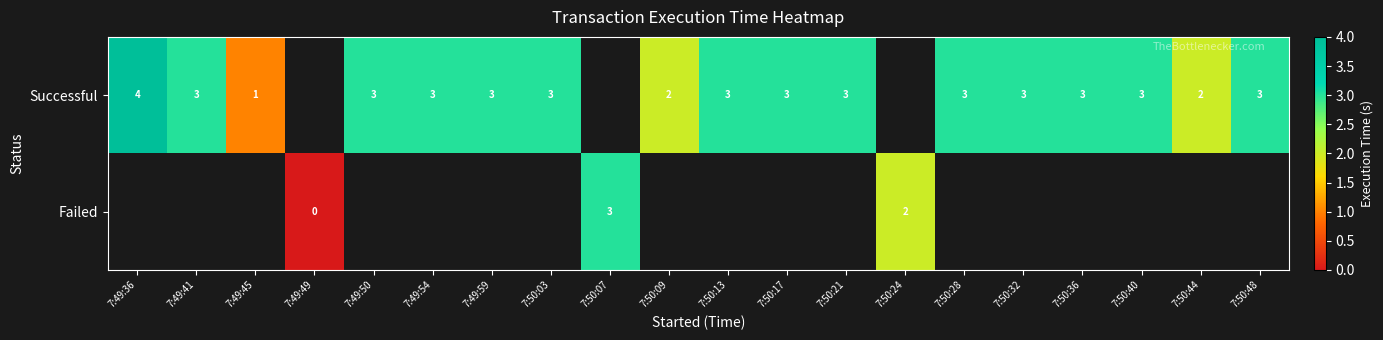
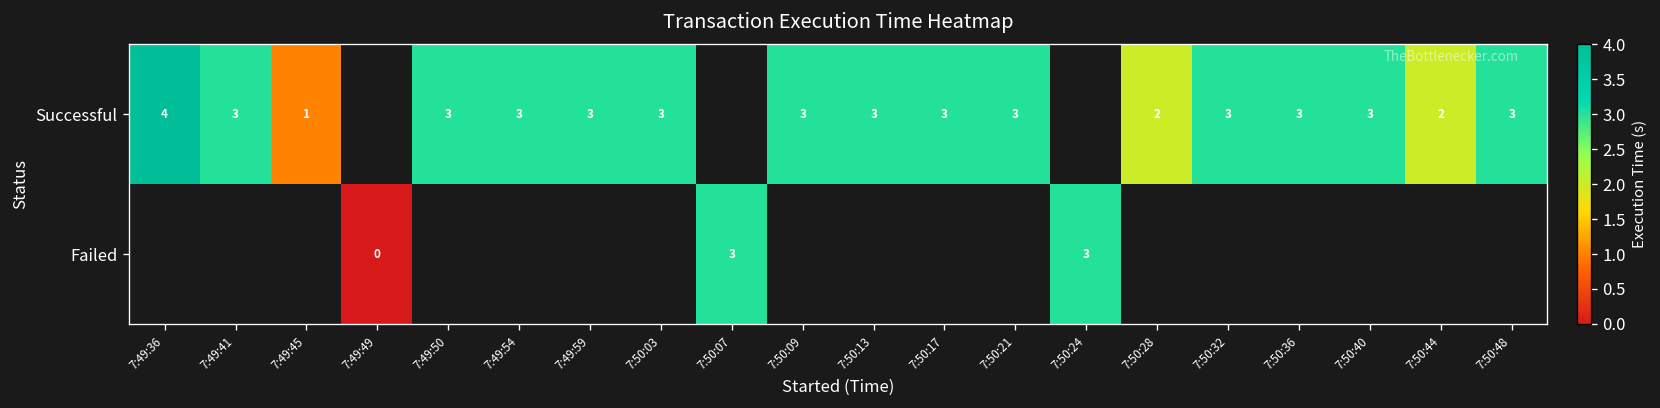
Successful, 7:50:09: 2 -> 3
Successful, 7:50:28: 3 -> 2
Failed, 7:50:24: 2 -> 3
